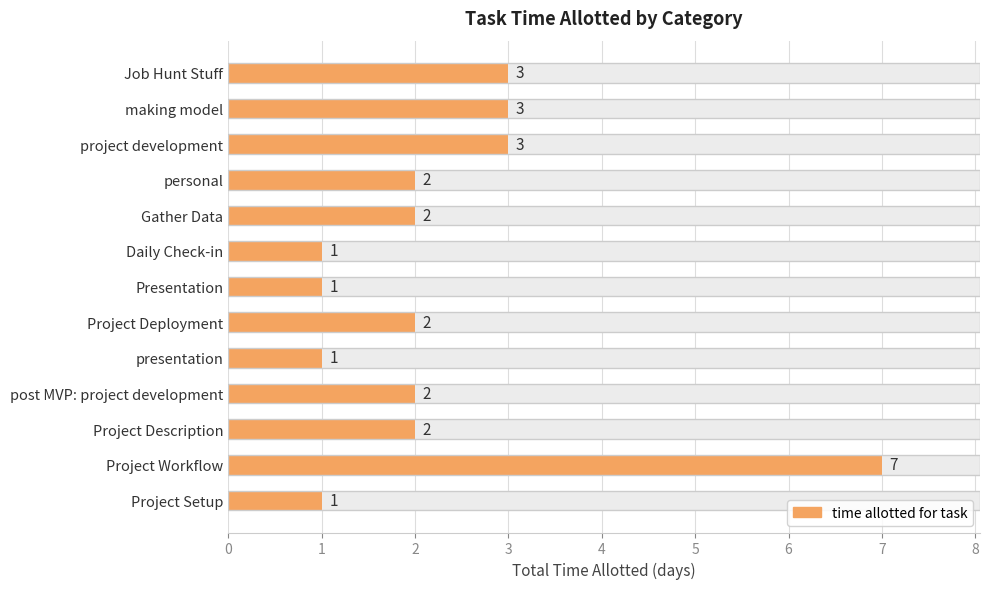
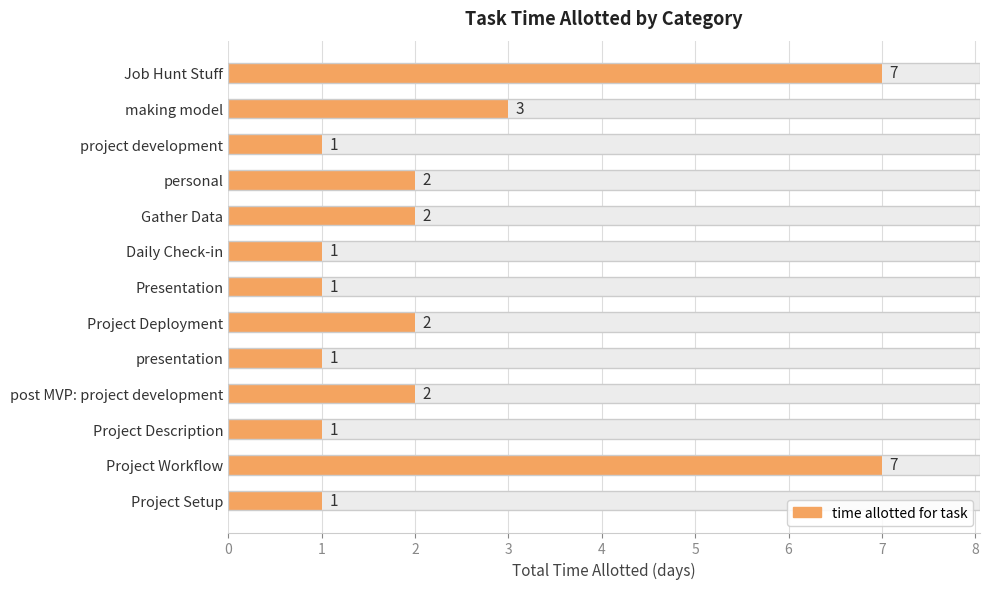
time allotted for task, Job Hunt Stuff: 3 -> 7
time allotted for task, project development: 3 -> 1
time allotted for task, Project Description: 2 -> 1
